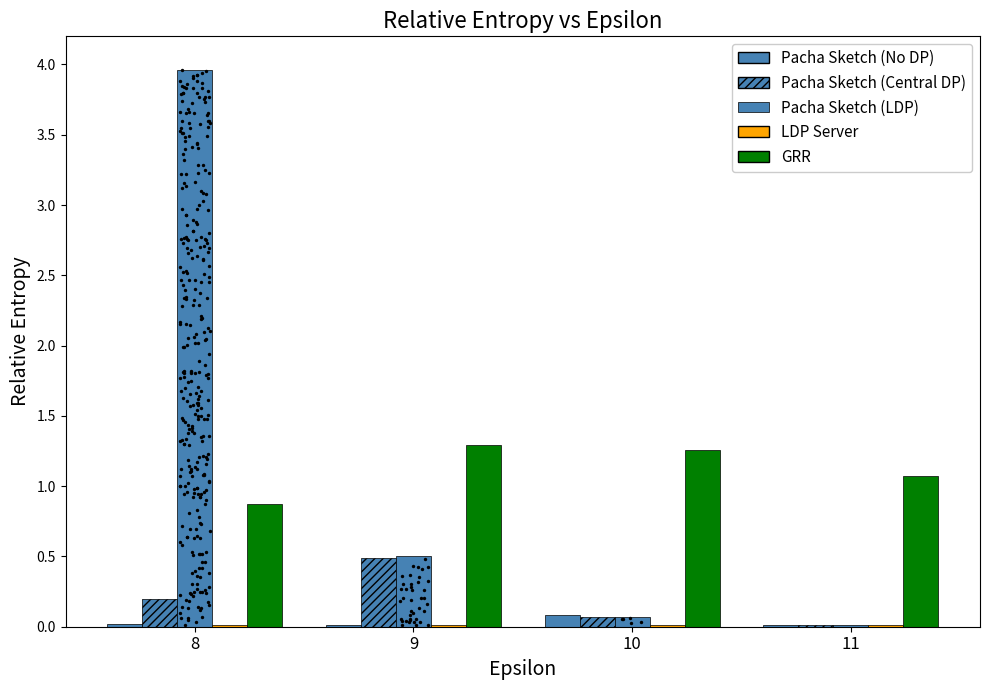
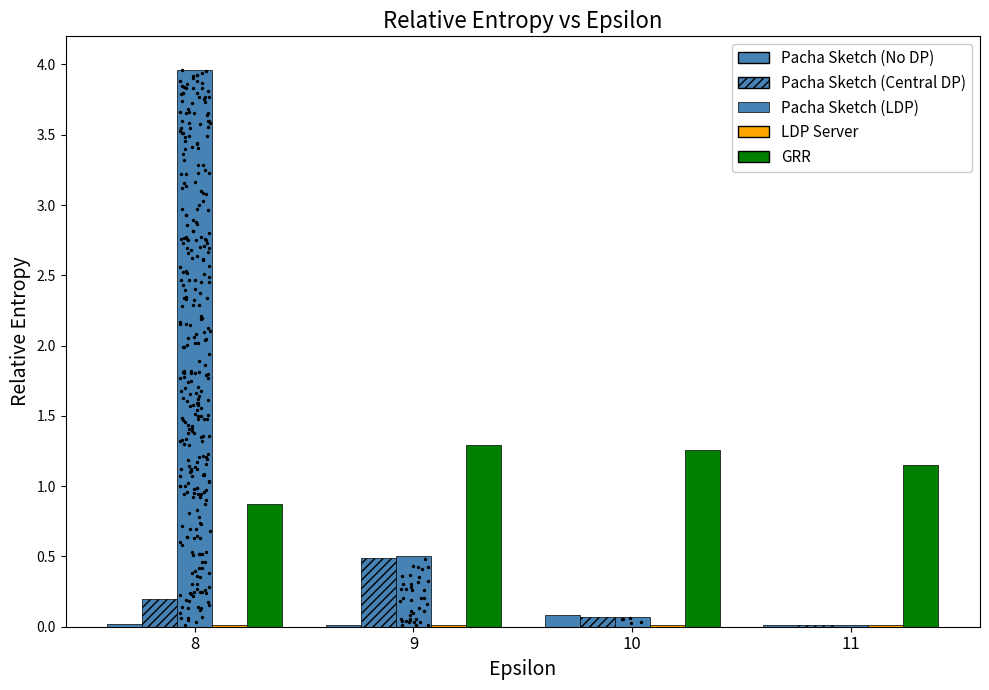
GRR, 11: 1.07 -> 1.15
